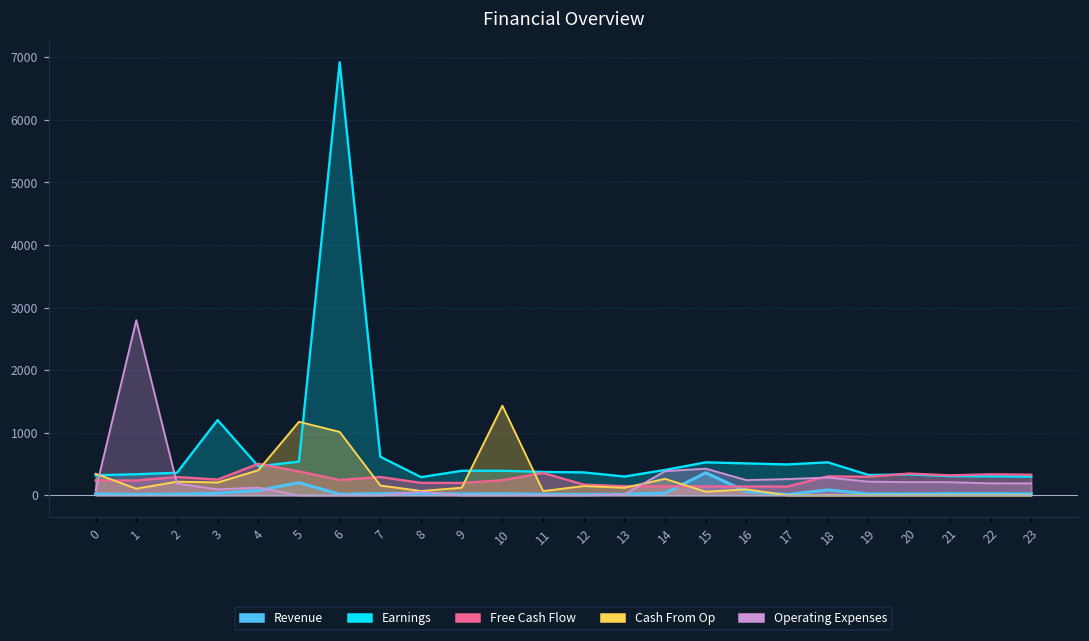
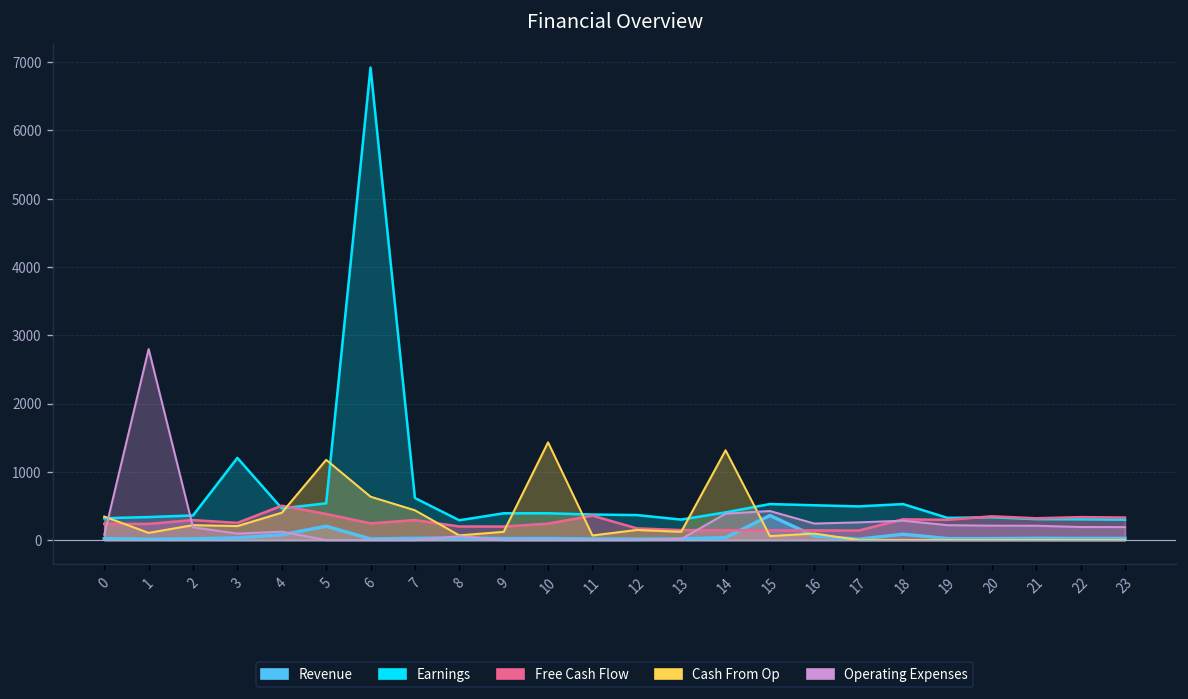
Cash From Op, 6: 1000 -> 600
Cash From Op, 7: 200 -> 400
Cash From Op, 14: 300 -> 1300
